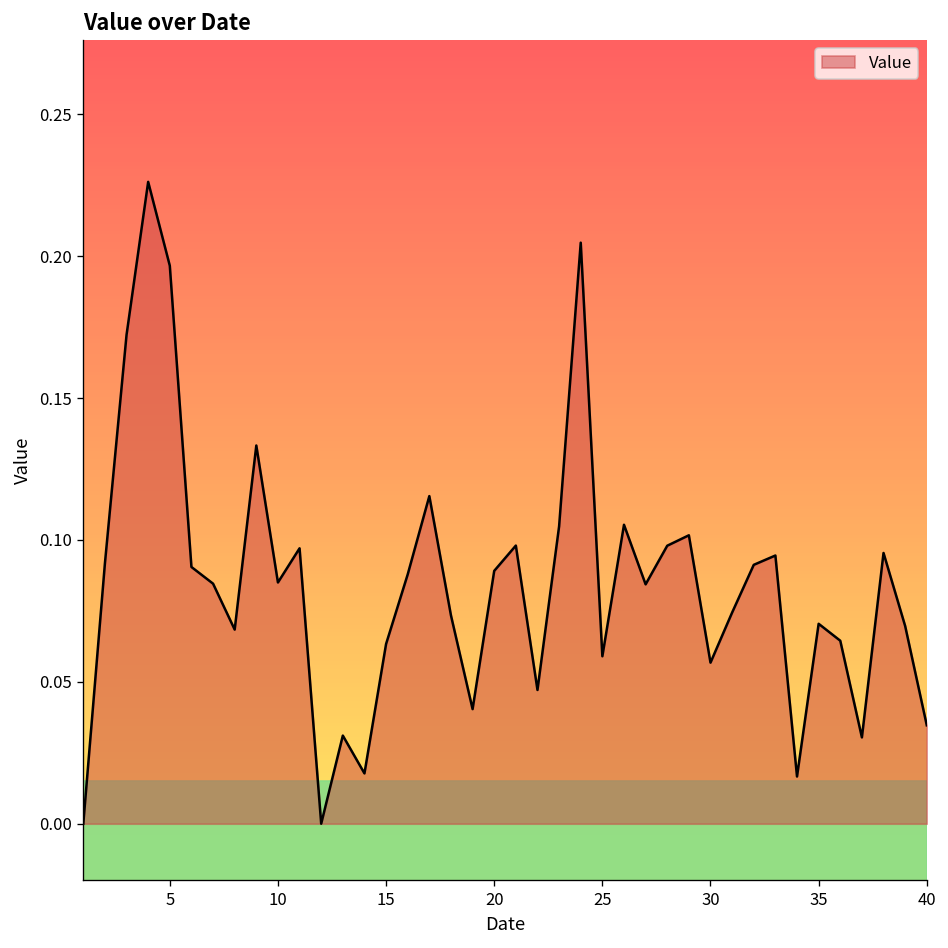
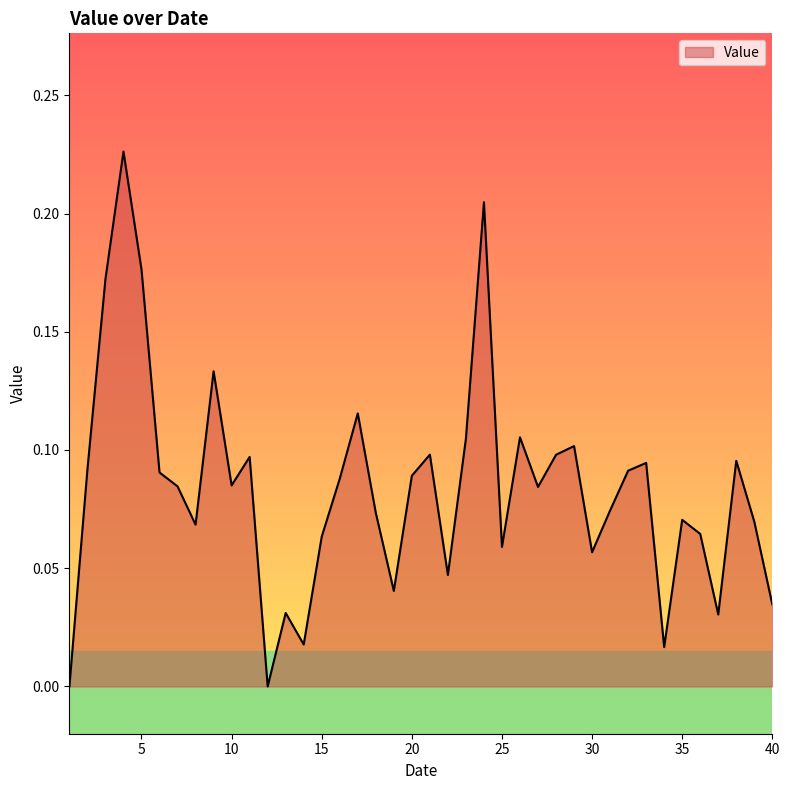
5: 0.197 -> 0.176
